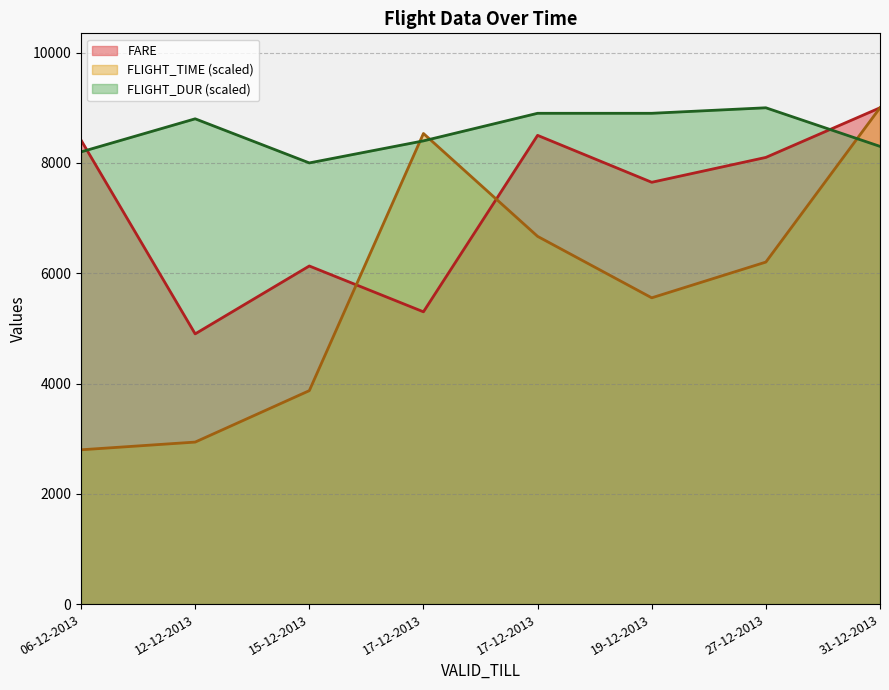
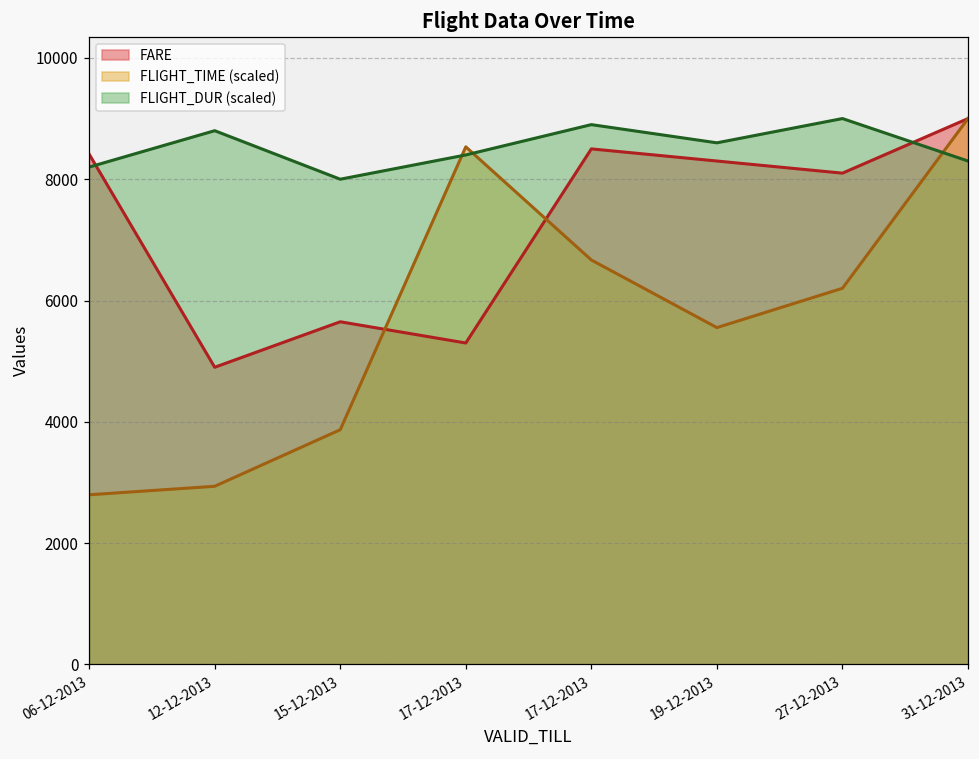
FARE, 15-12-2013: 6100 -> 5700
FARE, 19-12-2013: 7600 -> 8300
FLIGHT_DUR (scaled), 19-12-2013: 8900 -> 8600
